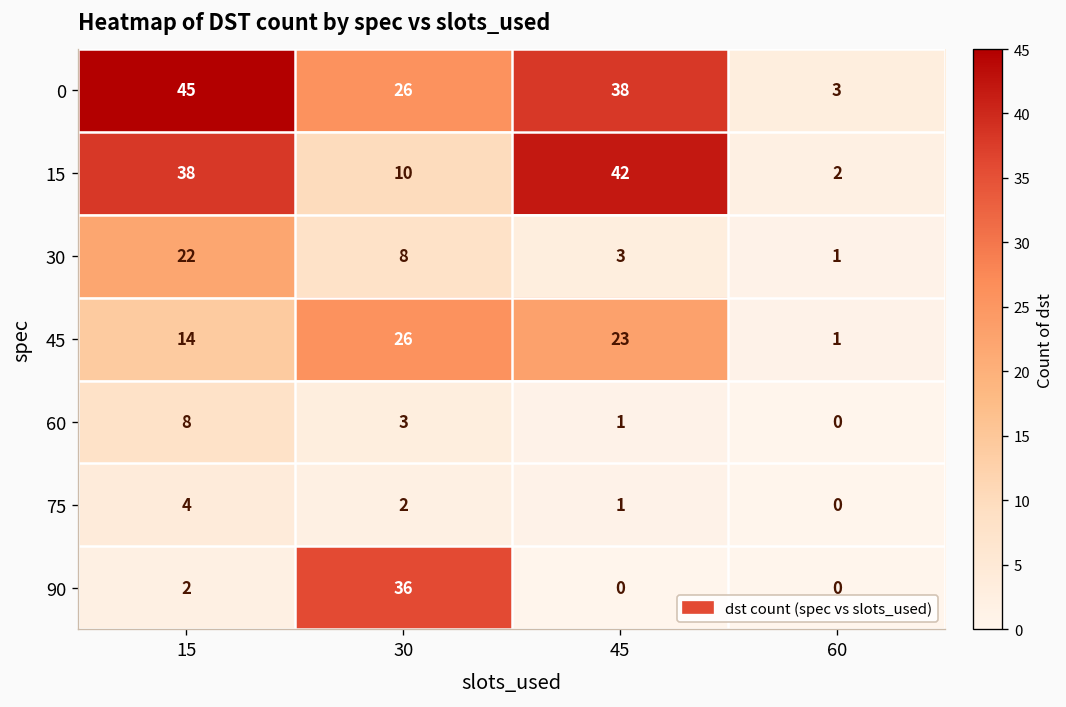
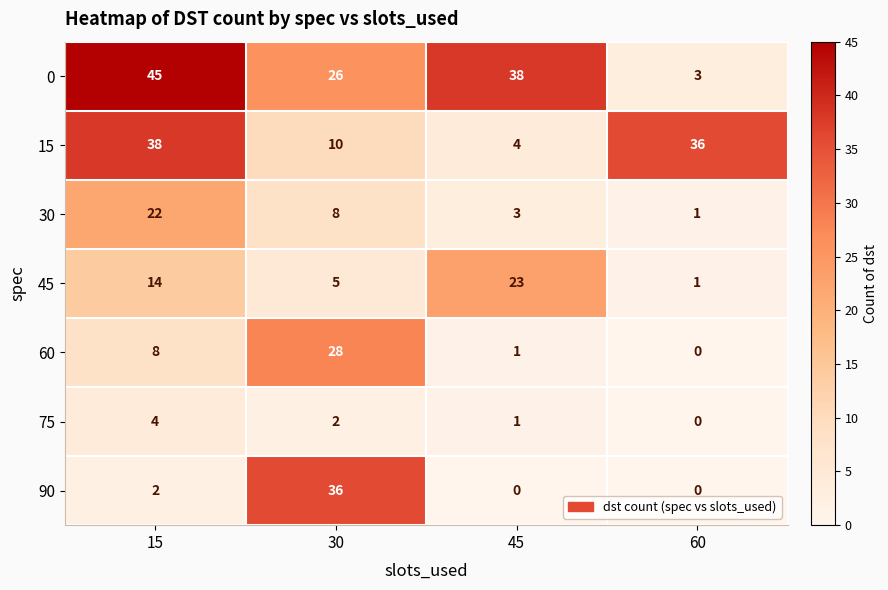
15, 45: 42 -> 4
15, 60: 2 -> 36
45, 30: 26 -> 5
60, 30: 3 -> 28
